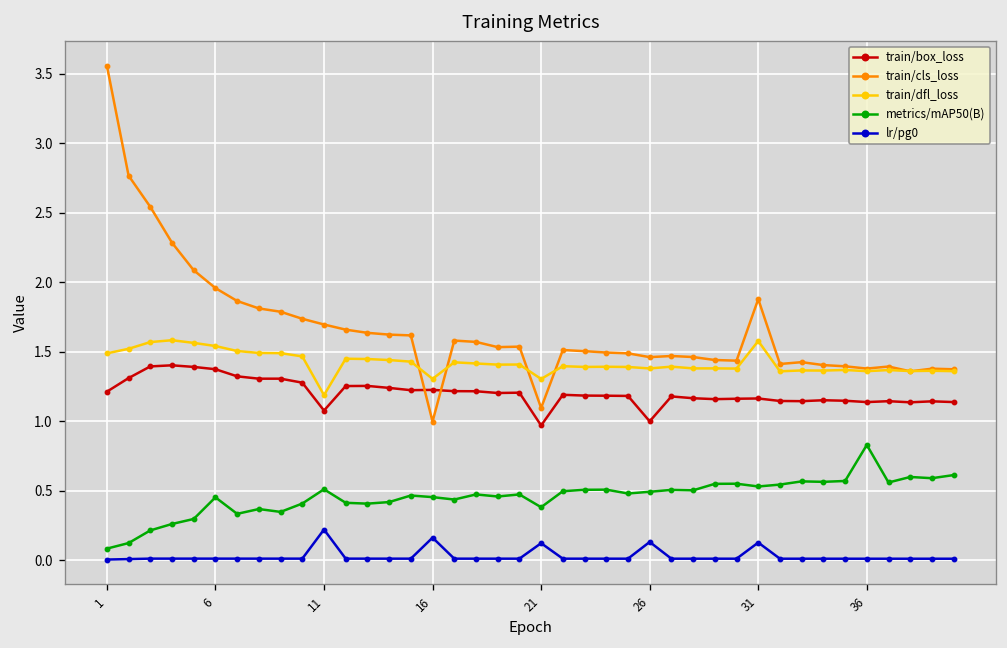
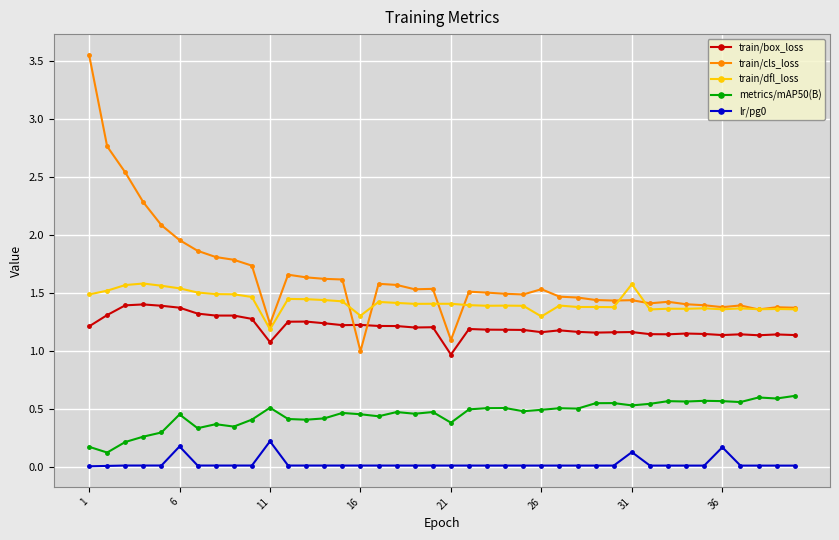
metrics/mAP50(B), 1: 0.08 -> 0.17
lr/pg0, 6: 0.01 -> 0.17
train/cls_loss, 11: 1.69 -> 1.23
lr/pg0, 16: 0.16 -> 0.01
train/dfl_loss, 21: 1.30 -> 1.41
lr/pg0, 21: 0.12 -> 0.01
train/box_loss, 26: 1.00 -> 1.16
train/cls_loss, 26: 1.46 -> 1.53
train/dfl_loss, 26: 1.38 -> 1.30
lr/pg0, 26: 0.13 -> 0.01
train/cls_loss, 31: 1.88 -> 1.44
metrics/mAP50(B), 36: 0.83 -> 0.57
lr/pg0, 36: 0.01 -> 0.17
